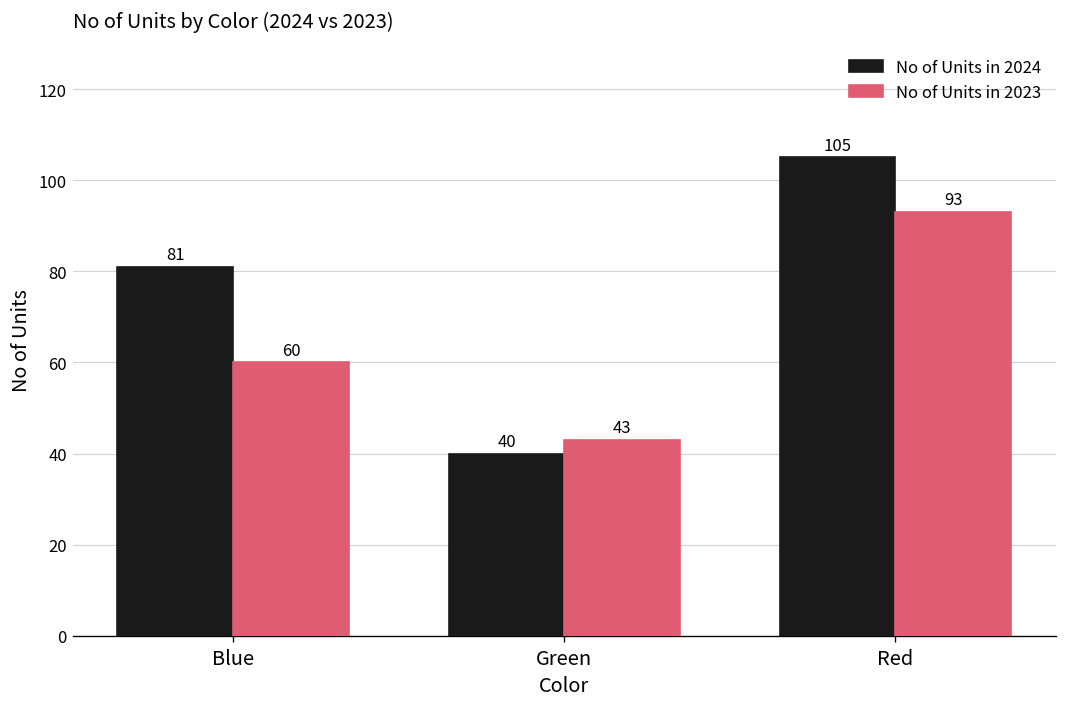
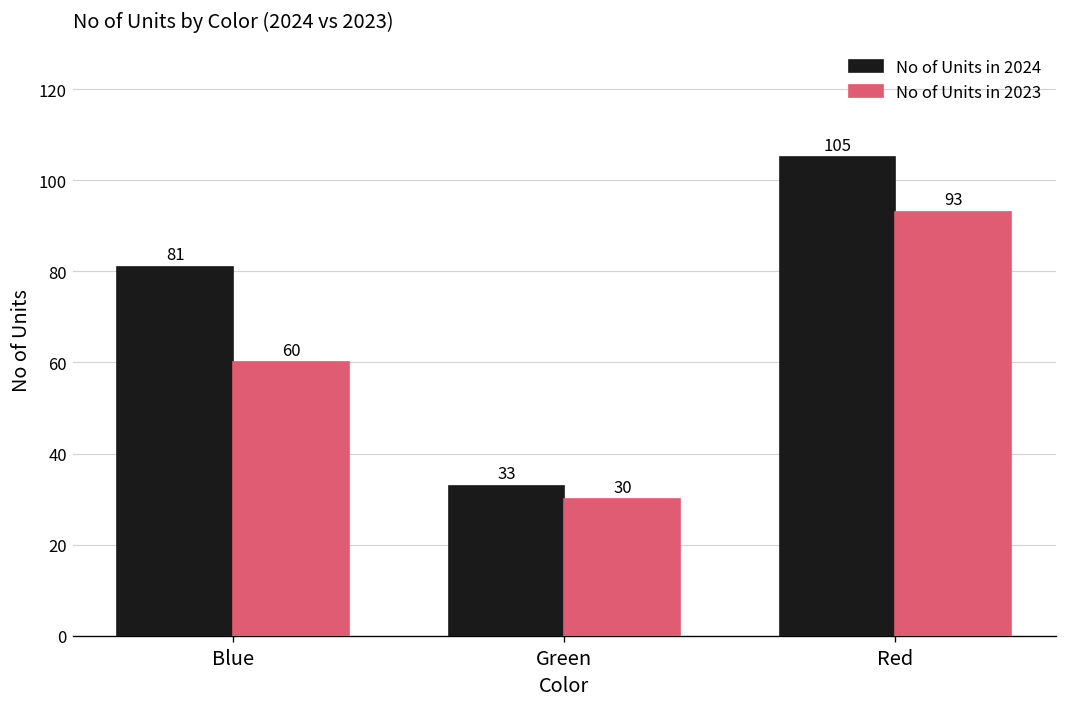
No of Units in 2024, Green: 40 -> 33
No of Units in 2023, Green: 43 -> 30
